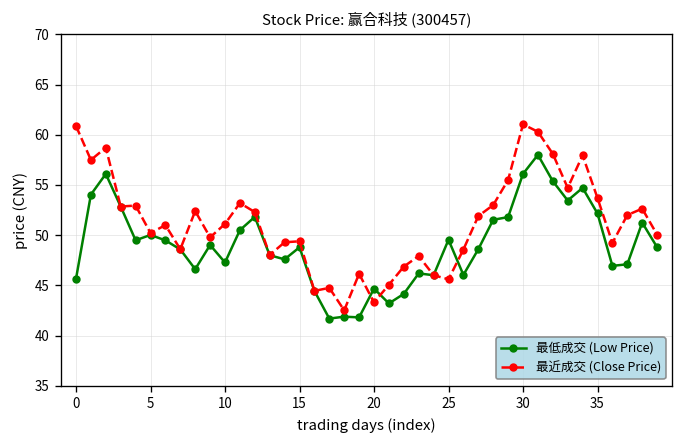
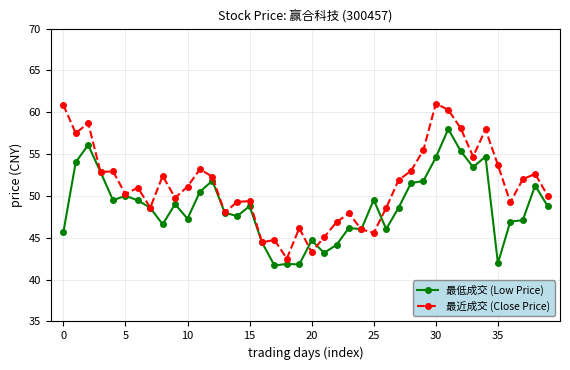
最低成交 (Low Price), 30: 56 -> 55
最低成交 (Low Price), 35: 52 -> 42
